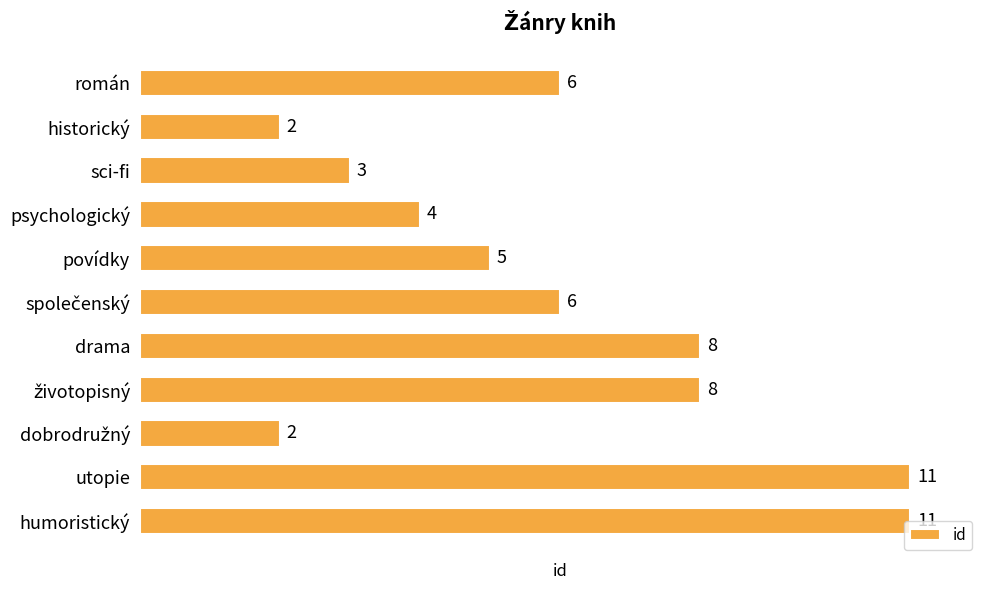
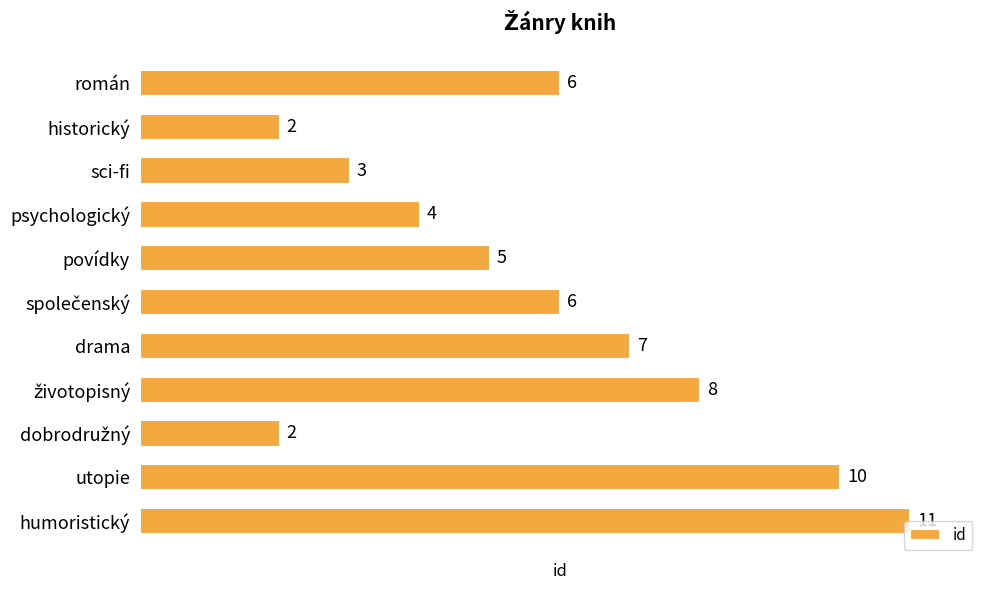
drama: 8 -> 7
utopie: 11 -> 10
